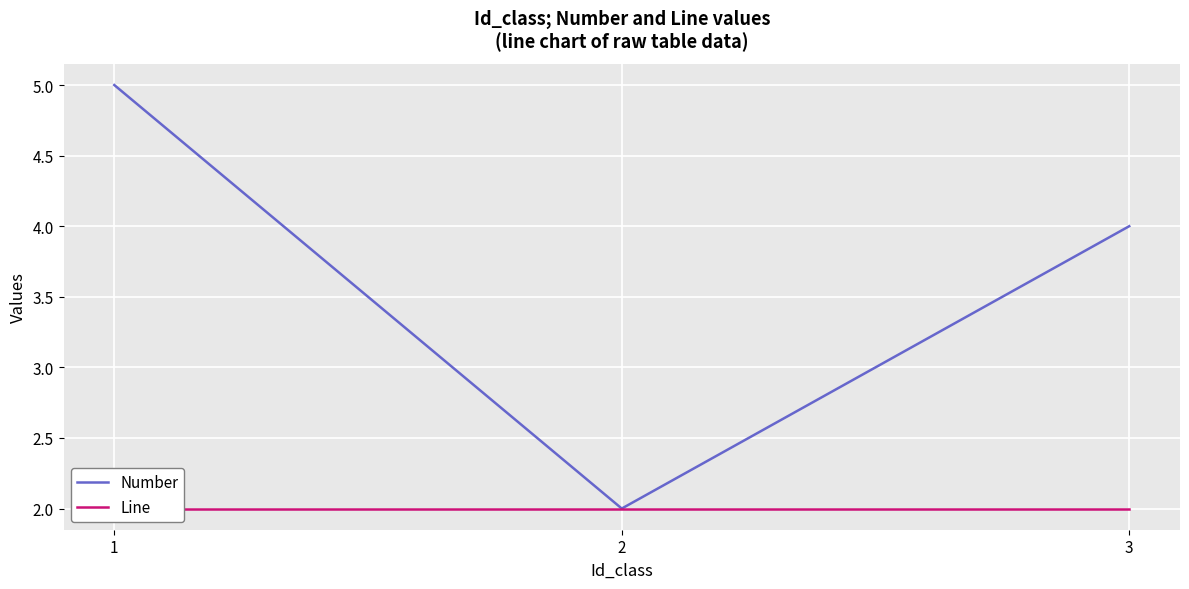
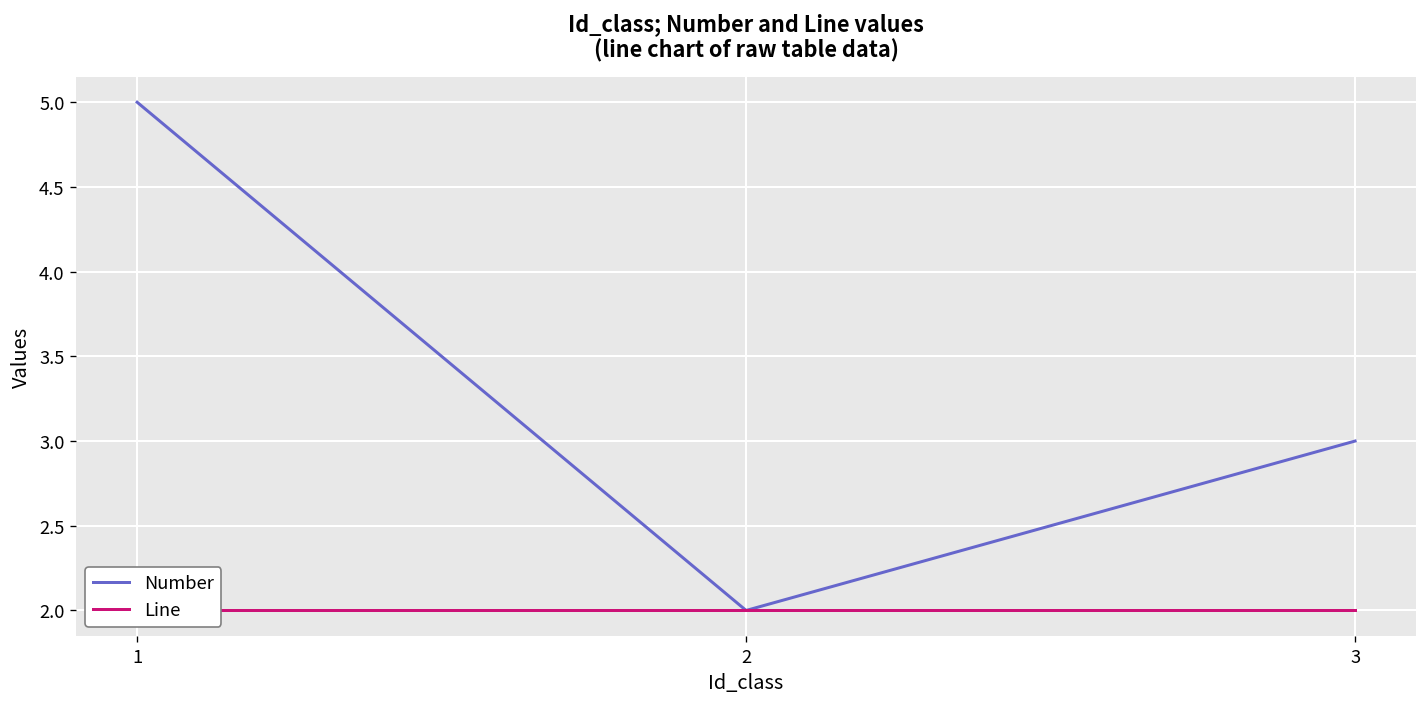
Number, 3: 4 -> 3
